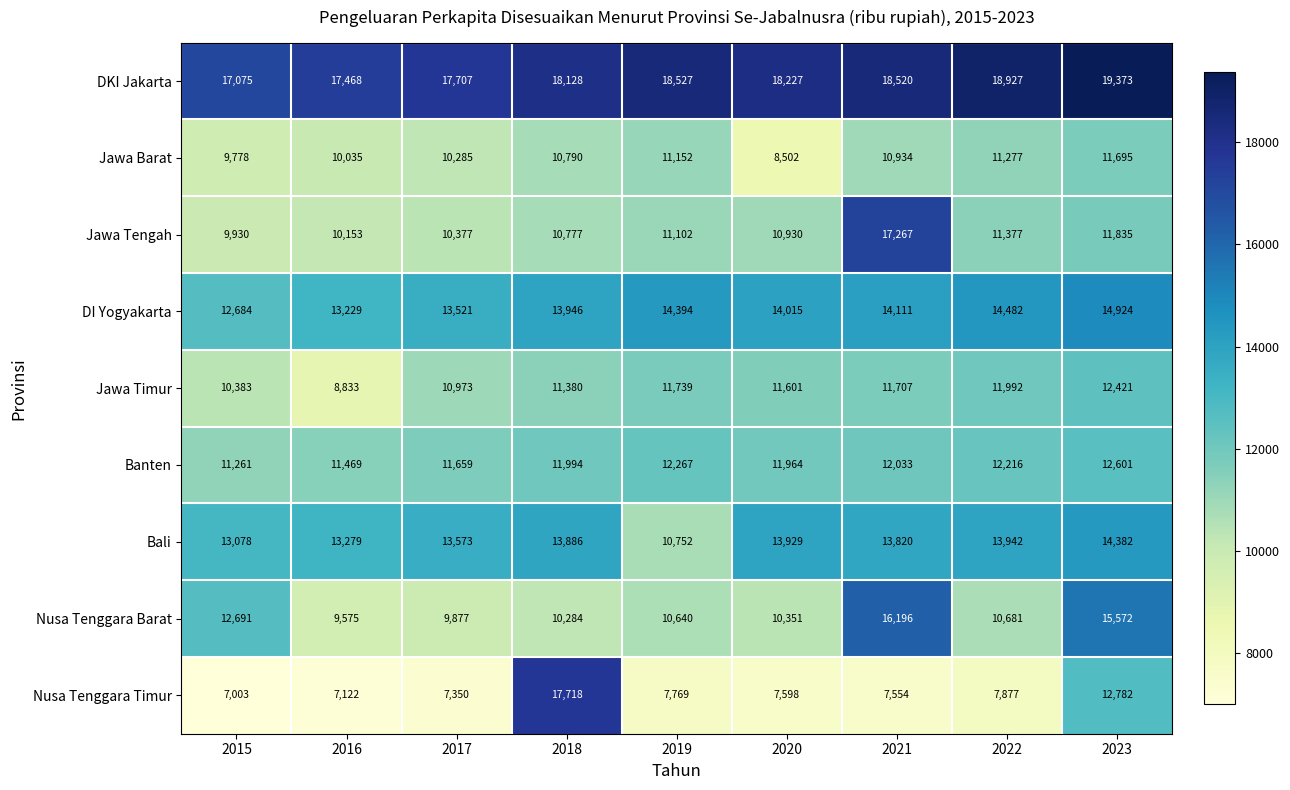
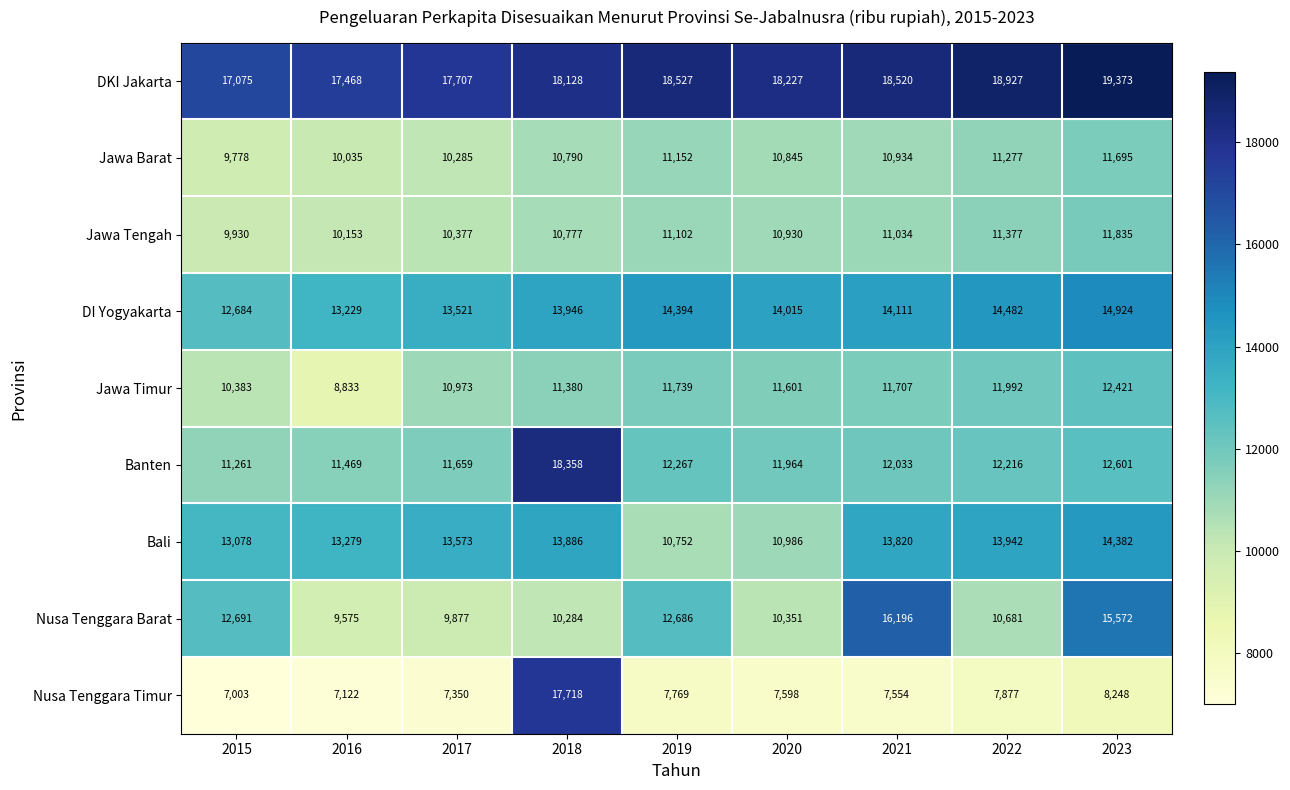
Jawa Barat, 2020: 8,502 -> 10,845
Jawa Tengah, 2021: 17,267 -> 11,034
Banten, 2018: 11,994 -> 18,358
Bali, 2020: 13,929 -> 10,986
Nusa Tenggara Barat, 2019: 10,640 -> 12,686
Nusa Tenggara Timur, 2023: 12,782 -> 8,248
